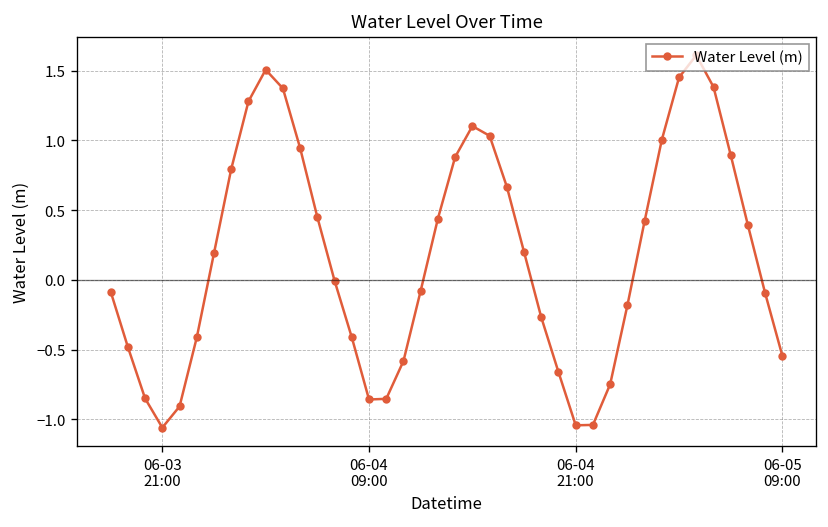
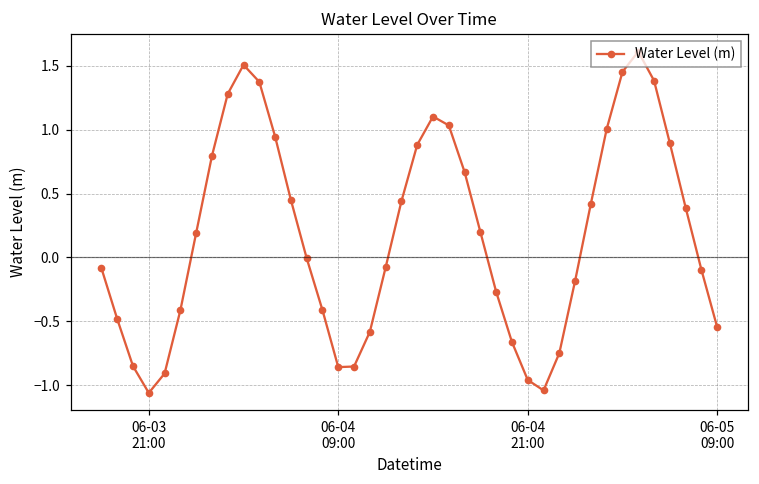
06-04 21:00: -1.04 -> -0.96
